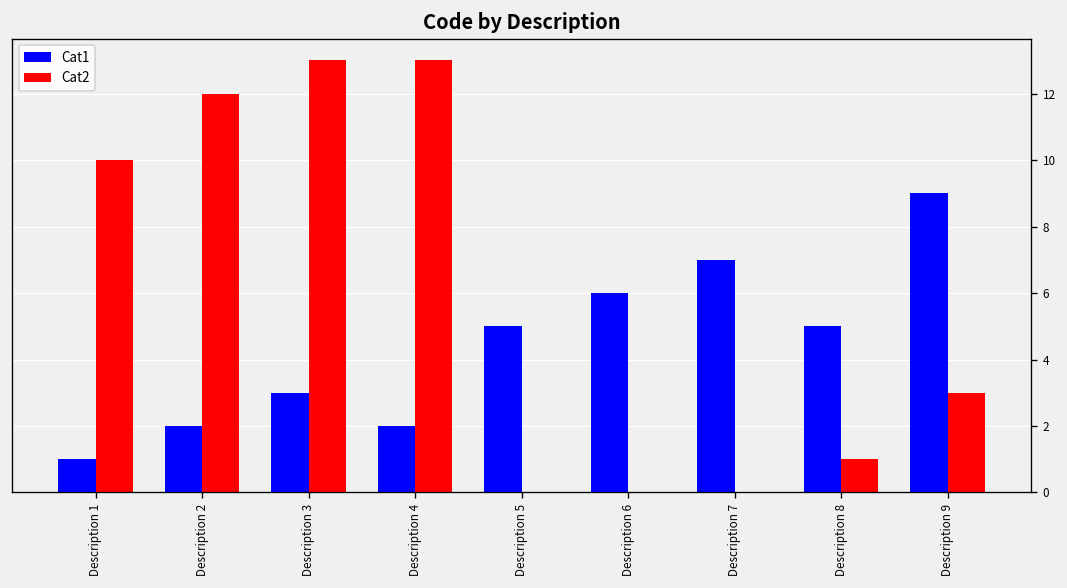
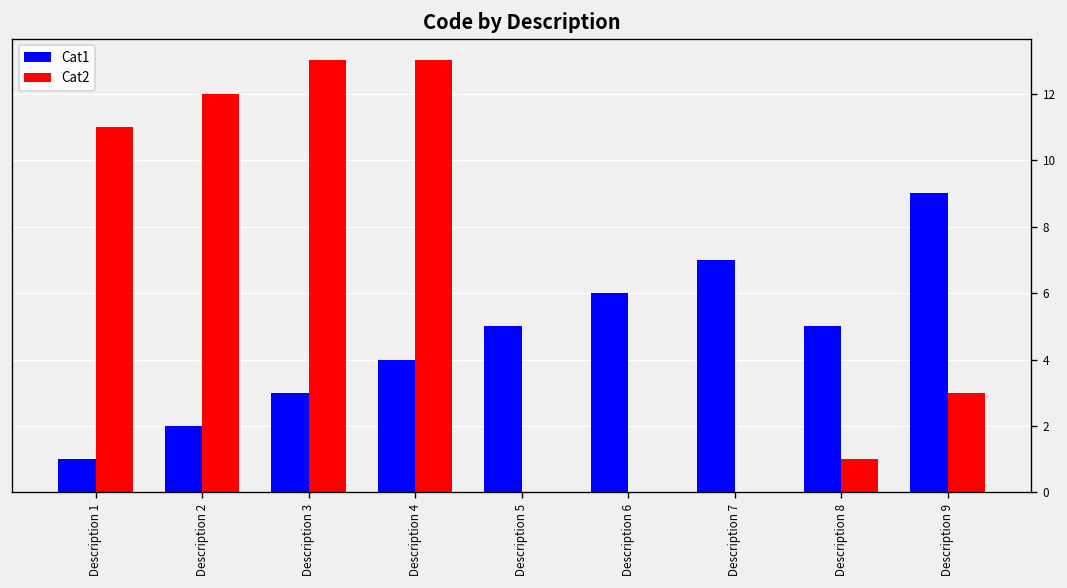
Cat2, Description 1: 10 -> 11
Cat1, Description 4: 2 -> 4
